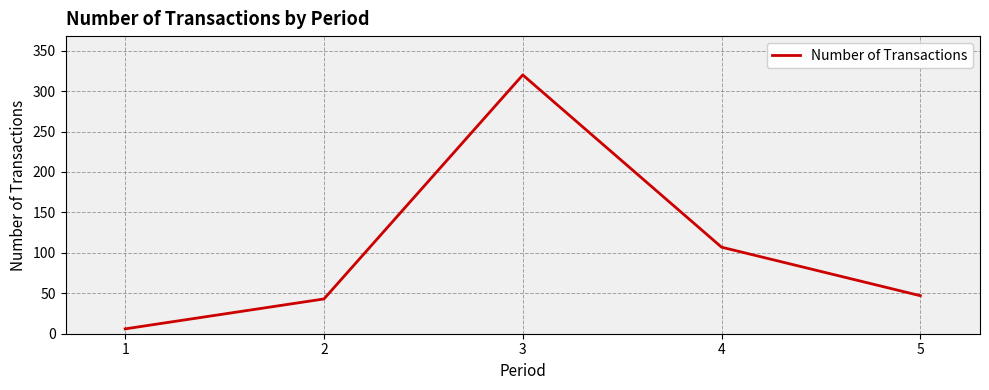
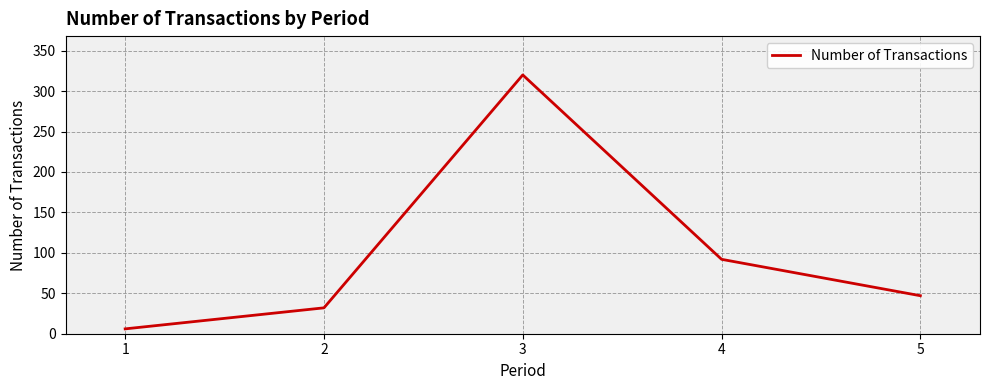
2: 40 -> 30
4: 110 -> 90
